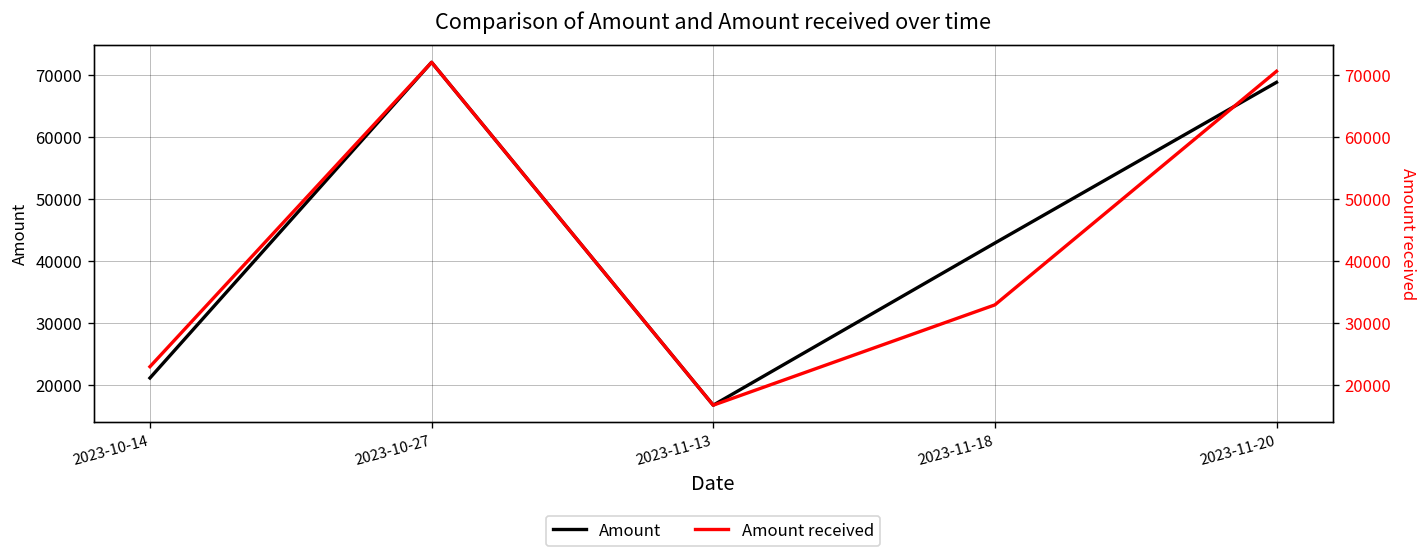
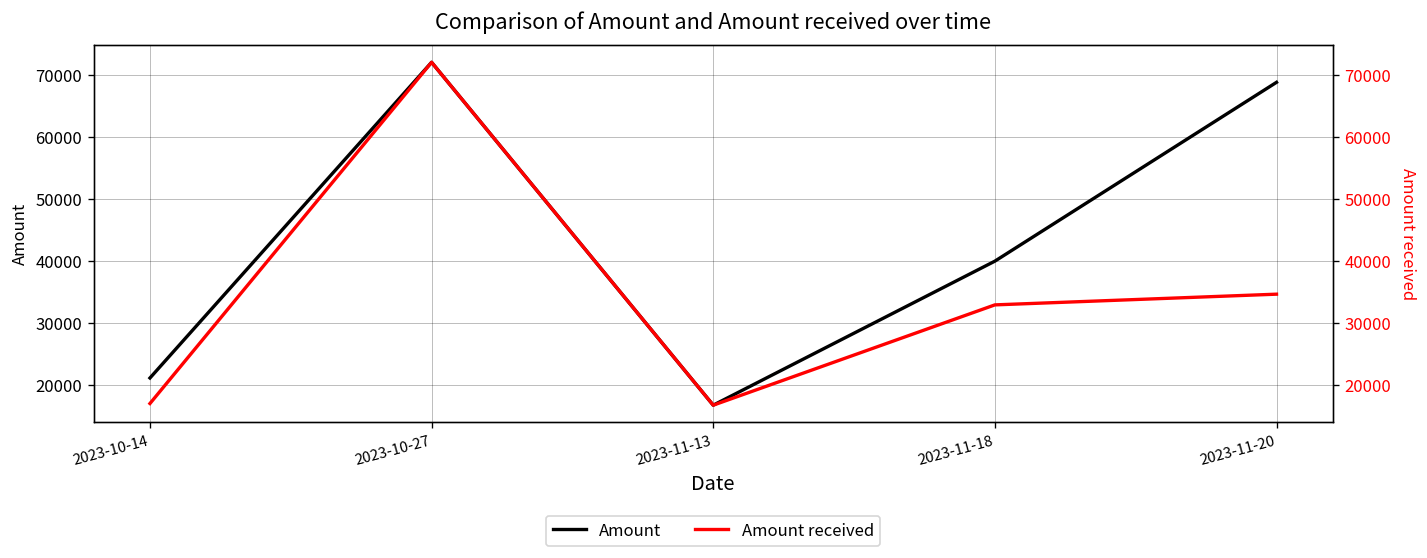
Amount, 2023-11-18: 43000 -> 40000
Amount received, 2023-10-14: 23000 -> 17000
Amount received, 2023-11-20: 71000 -> 35000
